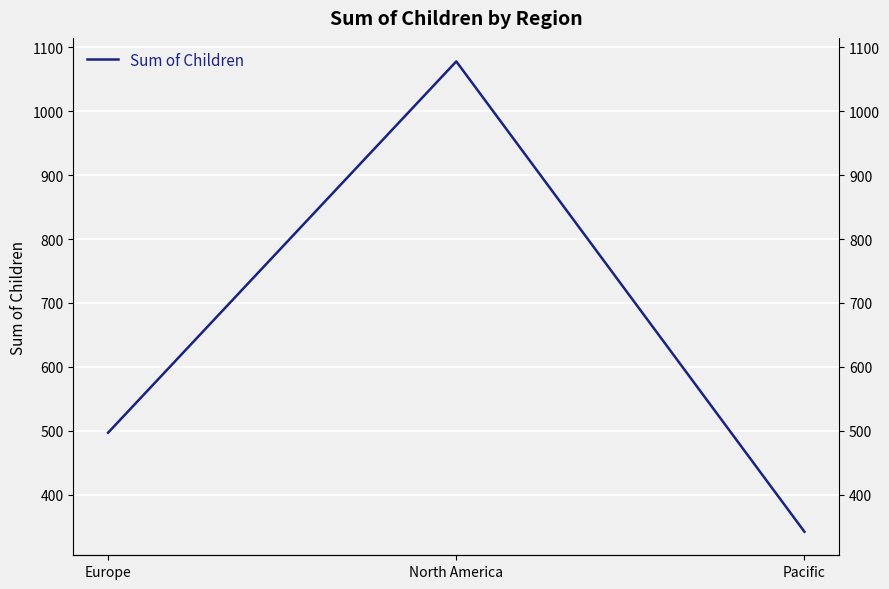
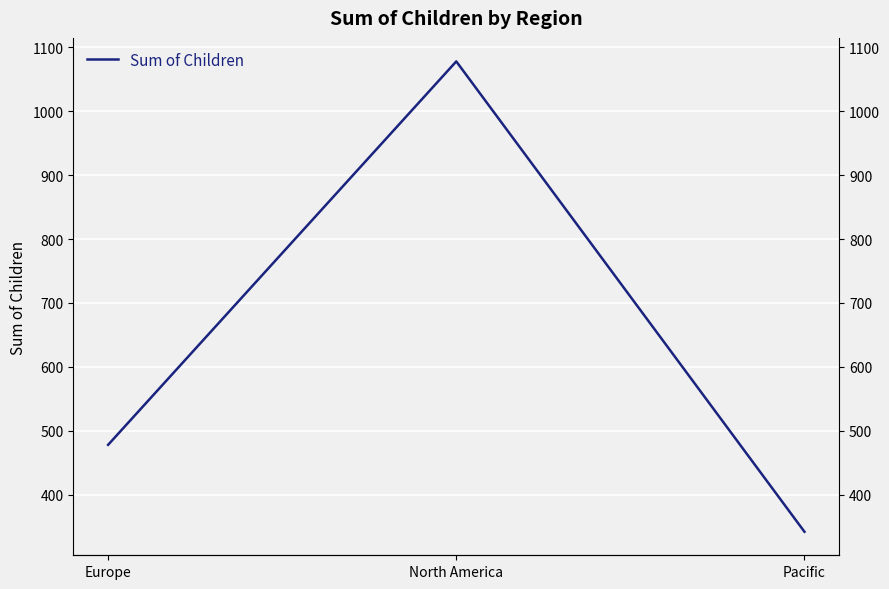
Europe: 500 -> 480
